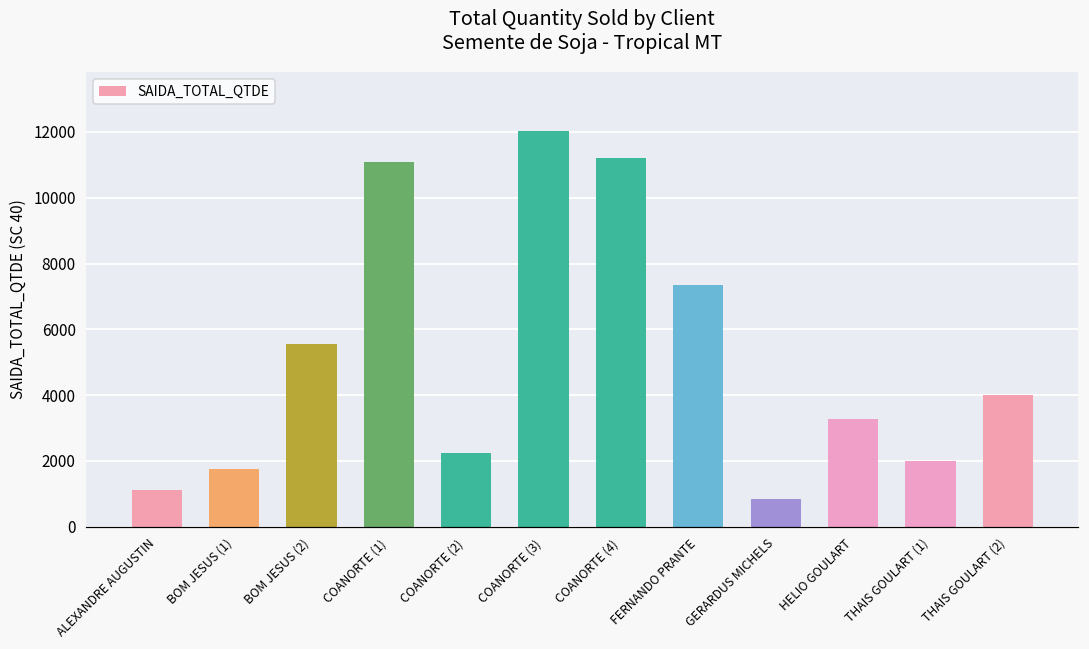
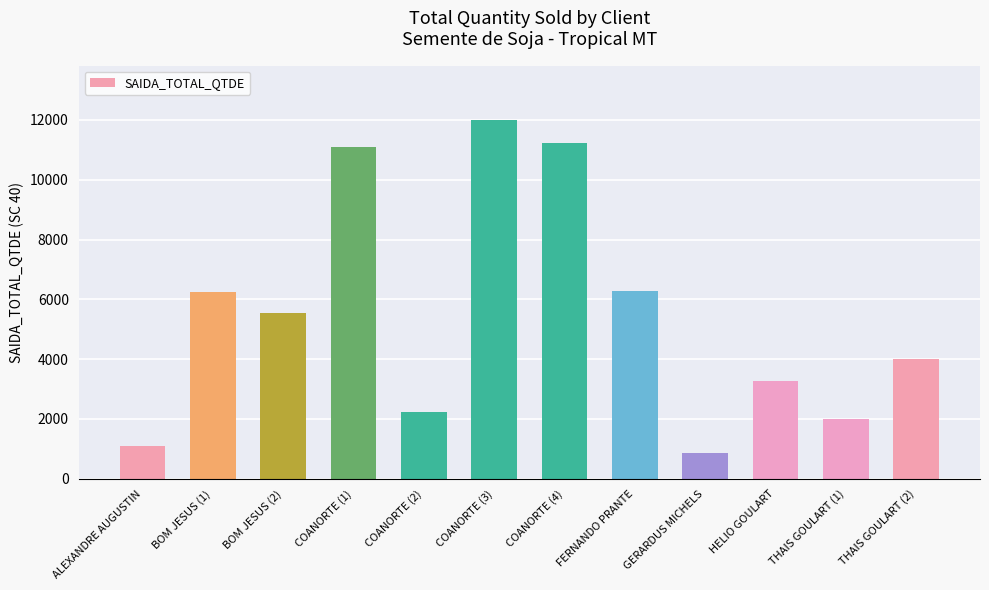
BOM JESUS (1): 1700 -> 6300
FERNANDO PRANTE: 7400 -> 6300
